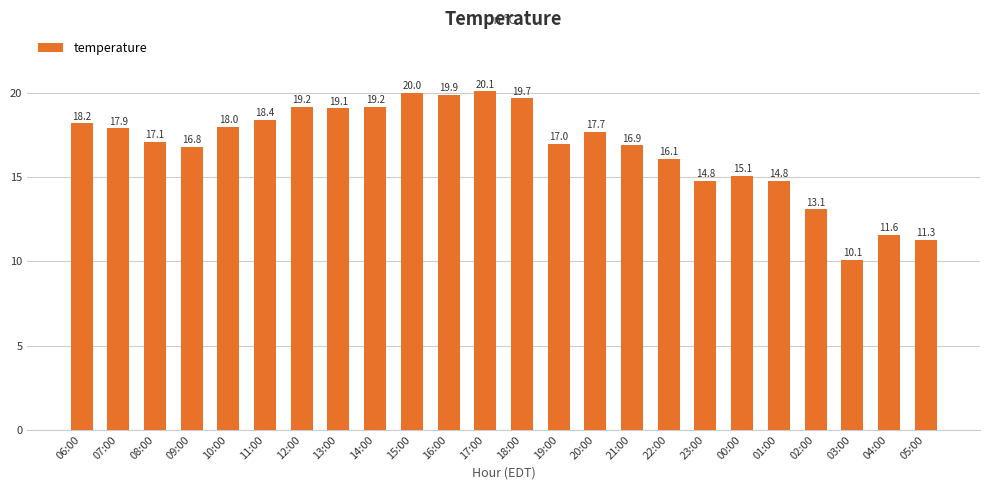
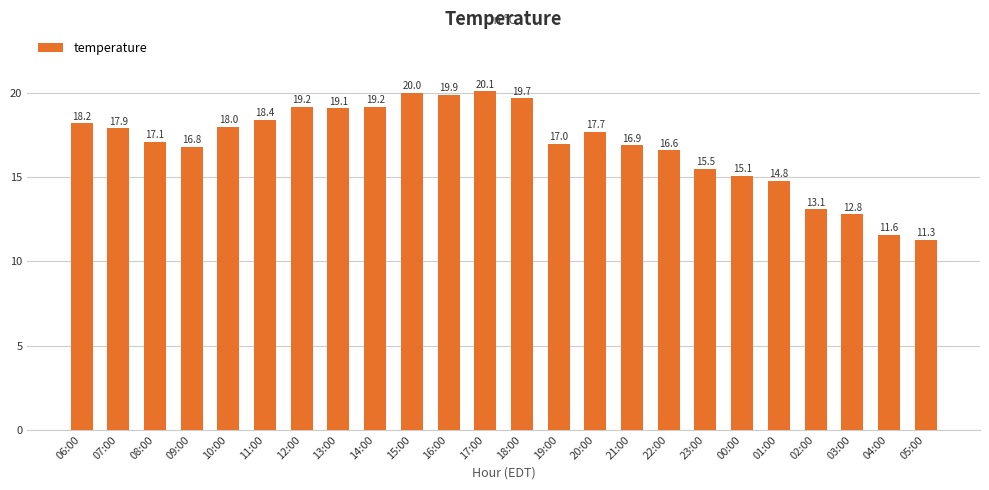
22:00: 16.1 -> 16.6
23:00: 14.8 -> 15.5
03:00: 10.1 -> 12.8
